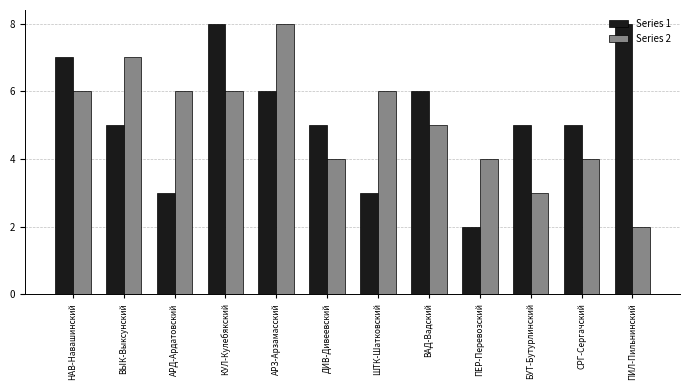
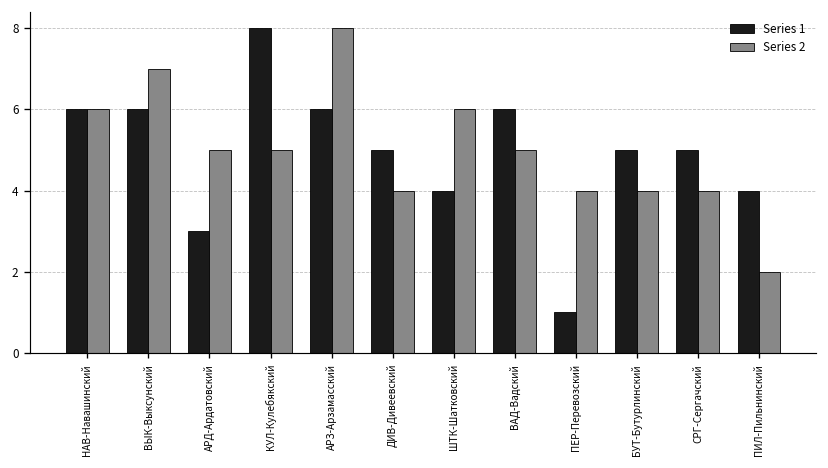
Series 1, НАВ-Навашинский: 7 -> 6
Series 1, ВЫК-Выксунский: 5 -> 6
Series 2, АРД-Ардатовский: 6 -> 5
Series 2, КУЛ-Кулебякский: 6 -> 5
Series 1, ШТК-Шатковский: 3 -> 4
Series 1, ПЕР-Перевозский: 2 -> 1
Series 2, БУТ-Бутурлинский: 3 -> 4
Series 1, ПИЛ-Пильнинский: 8 -> 4
